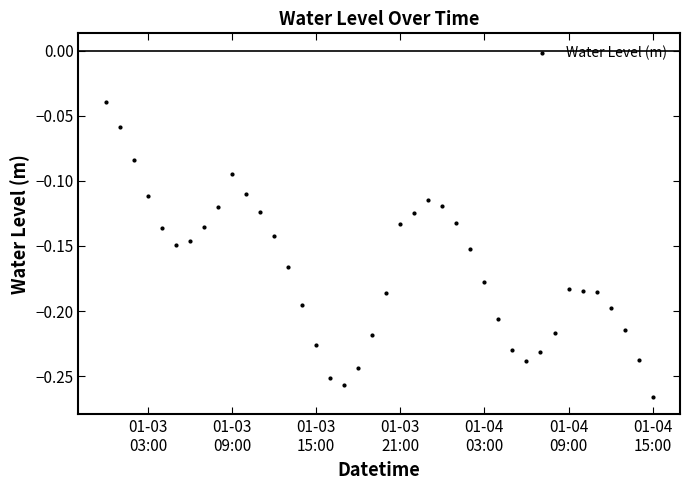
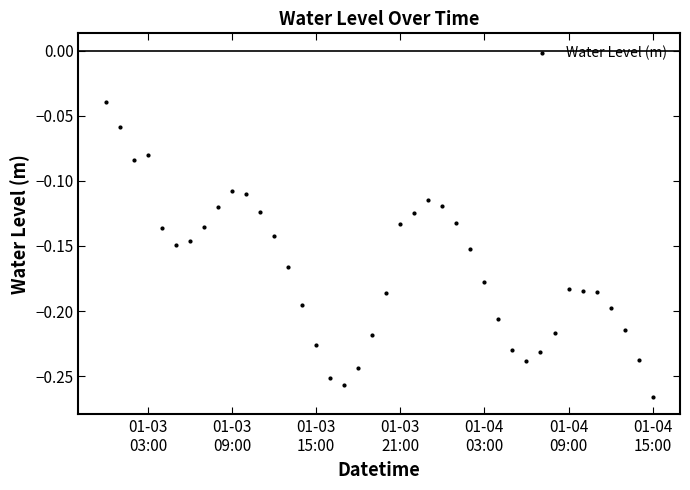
01-03 03:00: -0.111 -> -0.080
01-03 09:00: -0.095 -> -0.108
